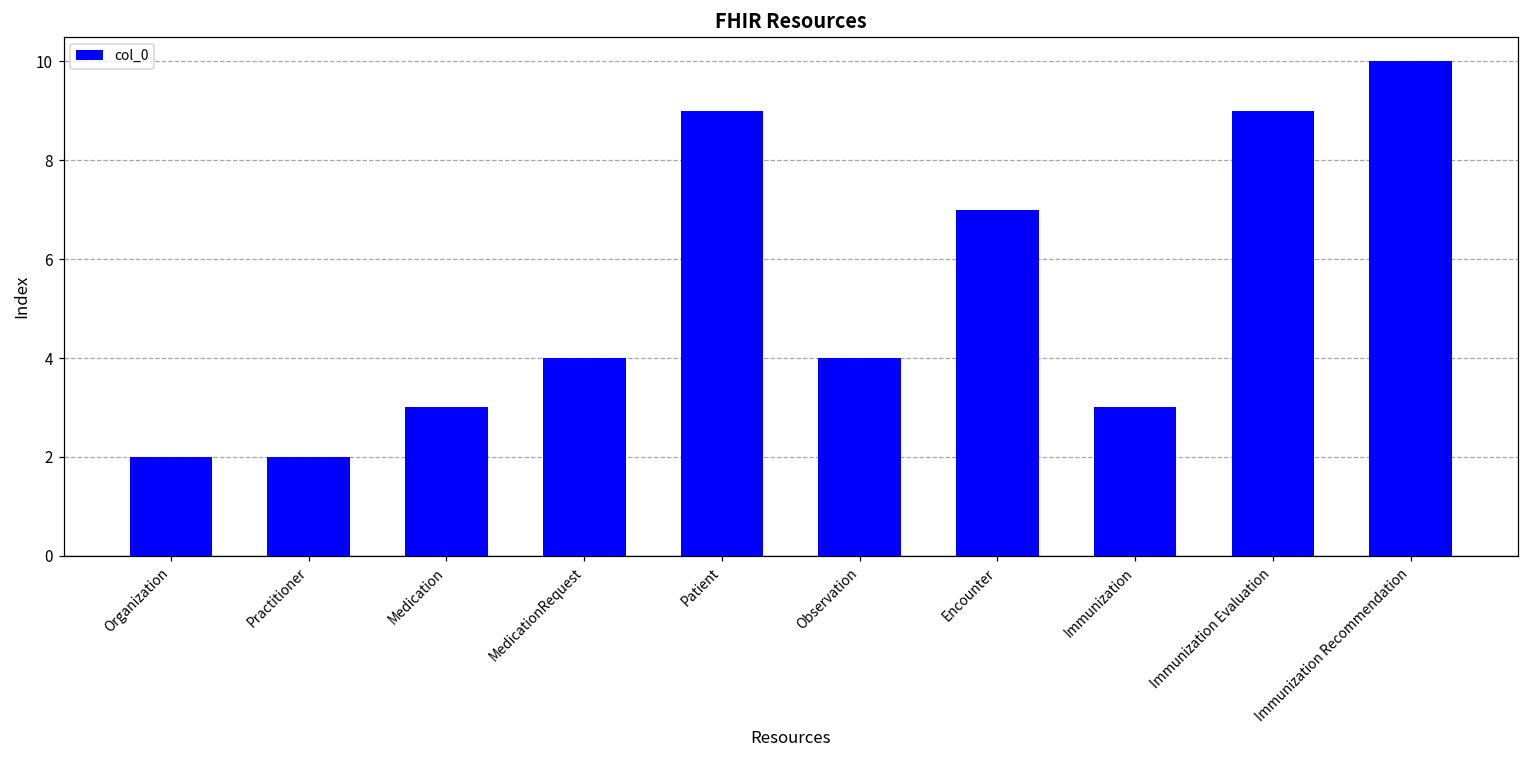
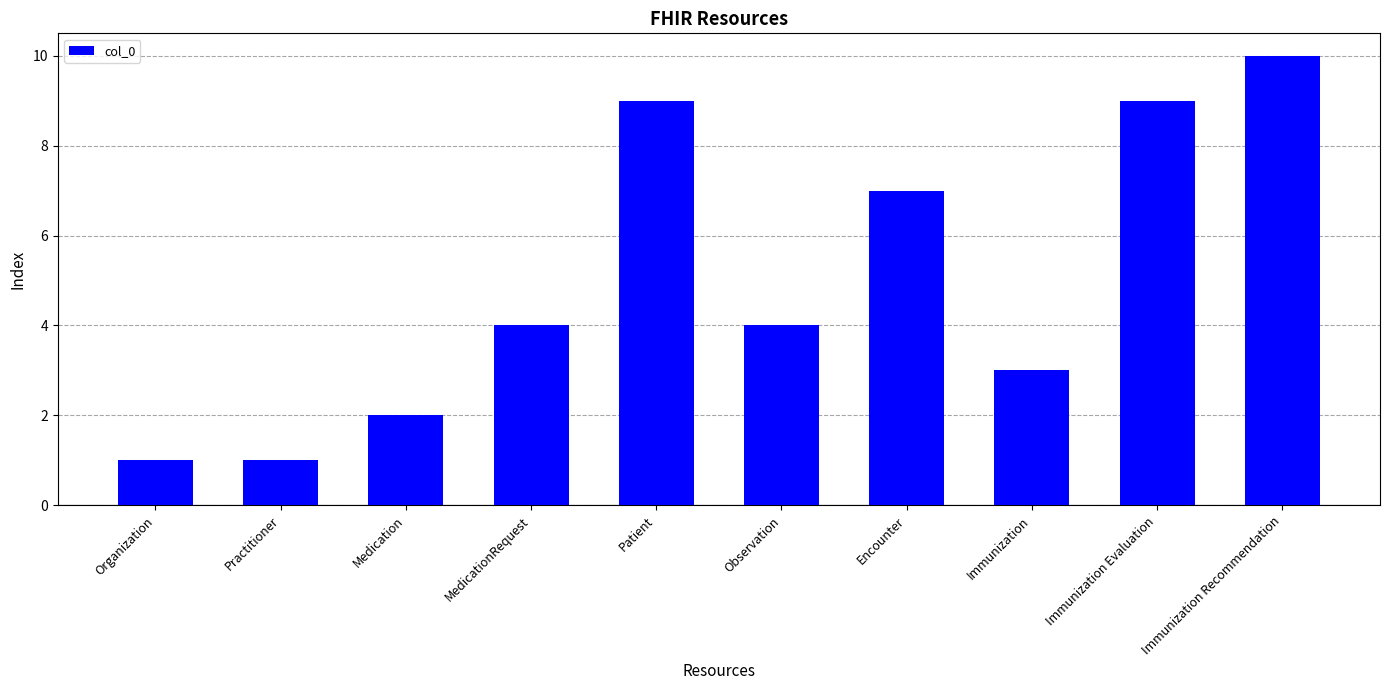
Organization: 2 -> 1
Practitioner: 2 -> 1
Medication: 3 -> 2
